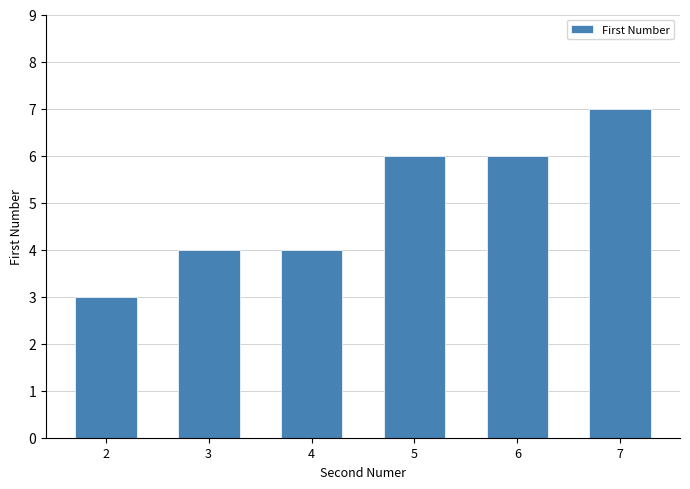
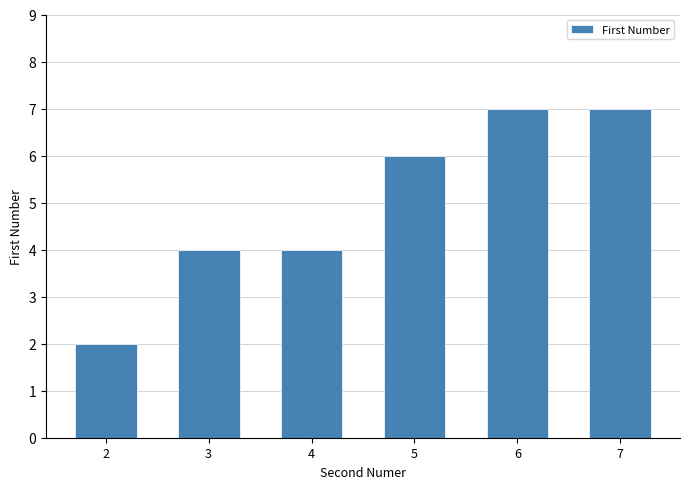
2: 3 -> 2
6: 6 -> 7
